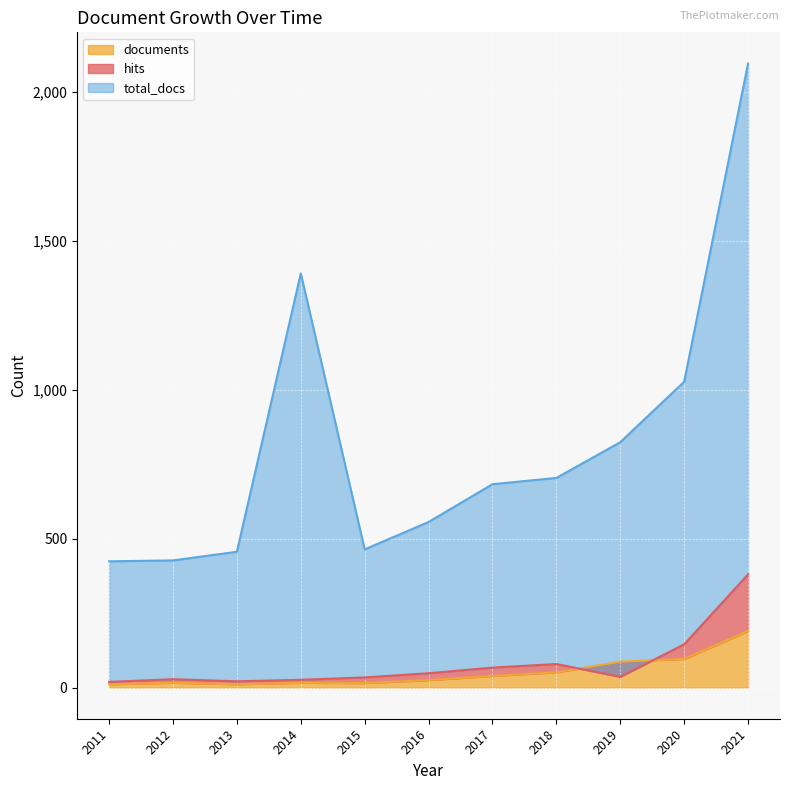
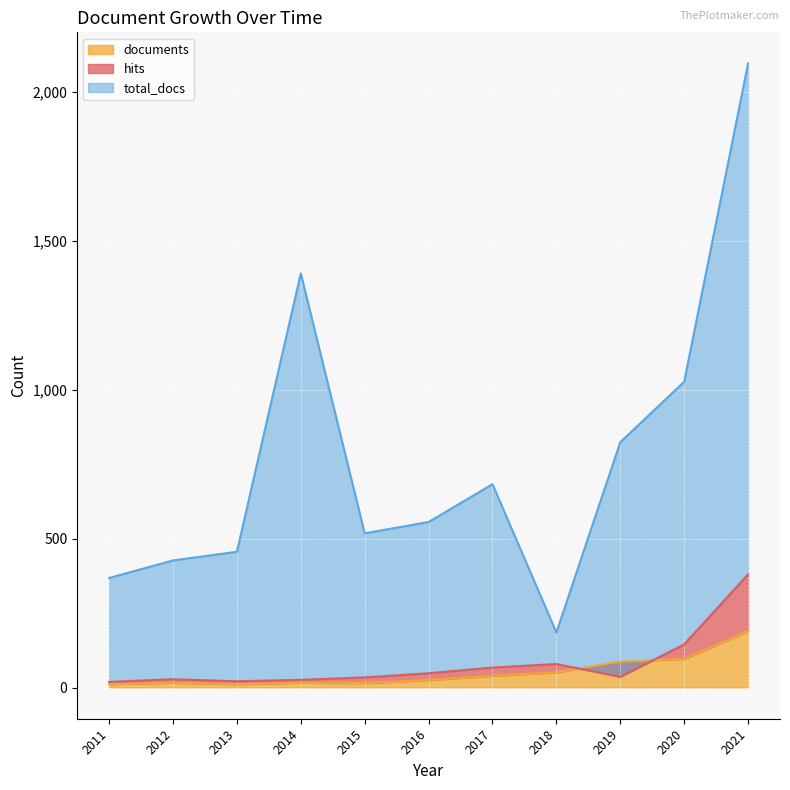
total_docs, 2011: 420 -> 370
total_docs, 2015: 460 -> 520
total_docs, 2018: 700 -> 190
